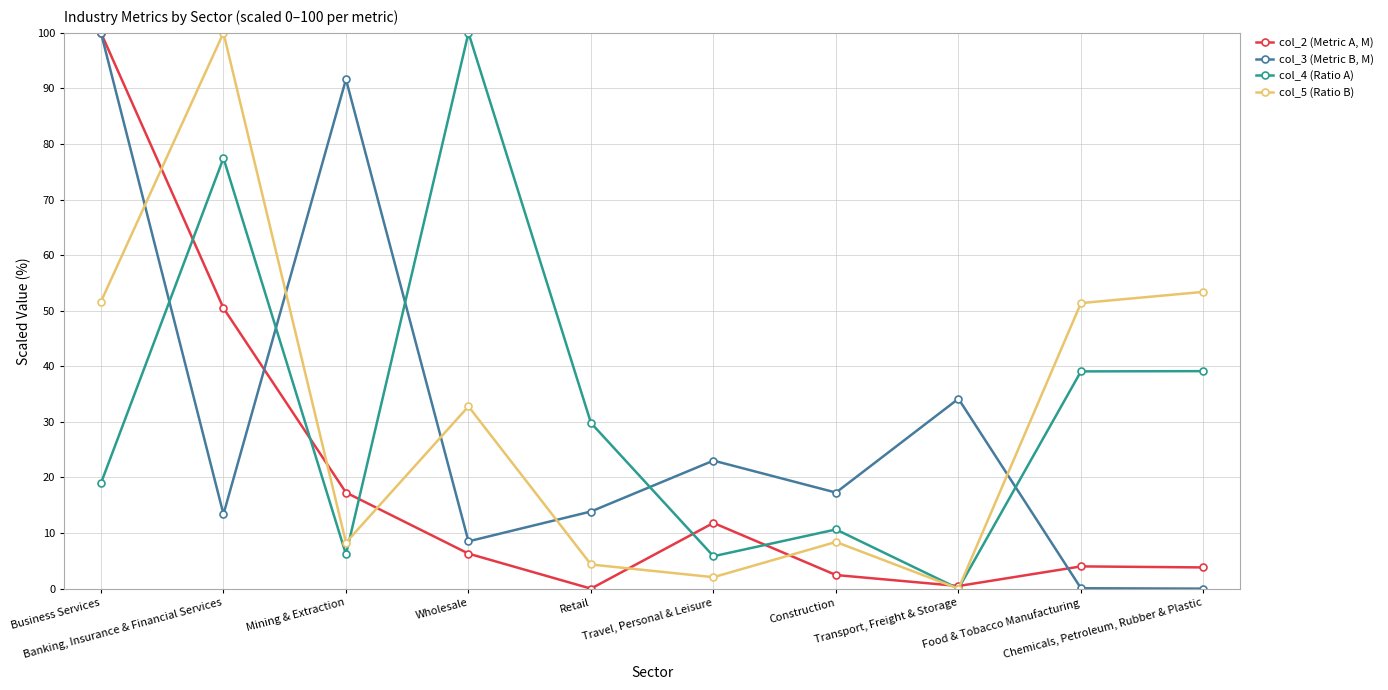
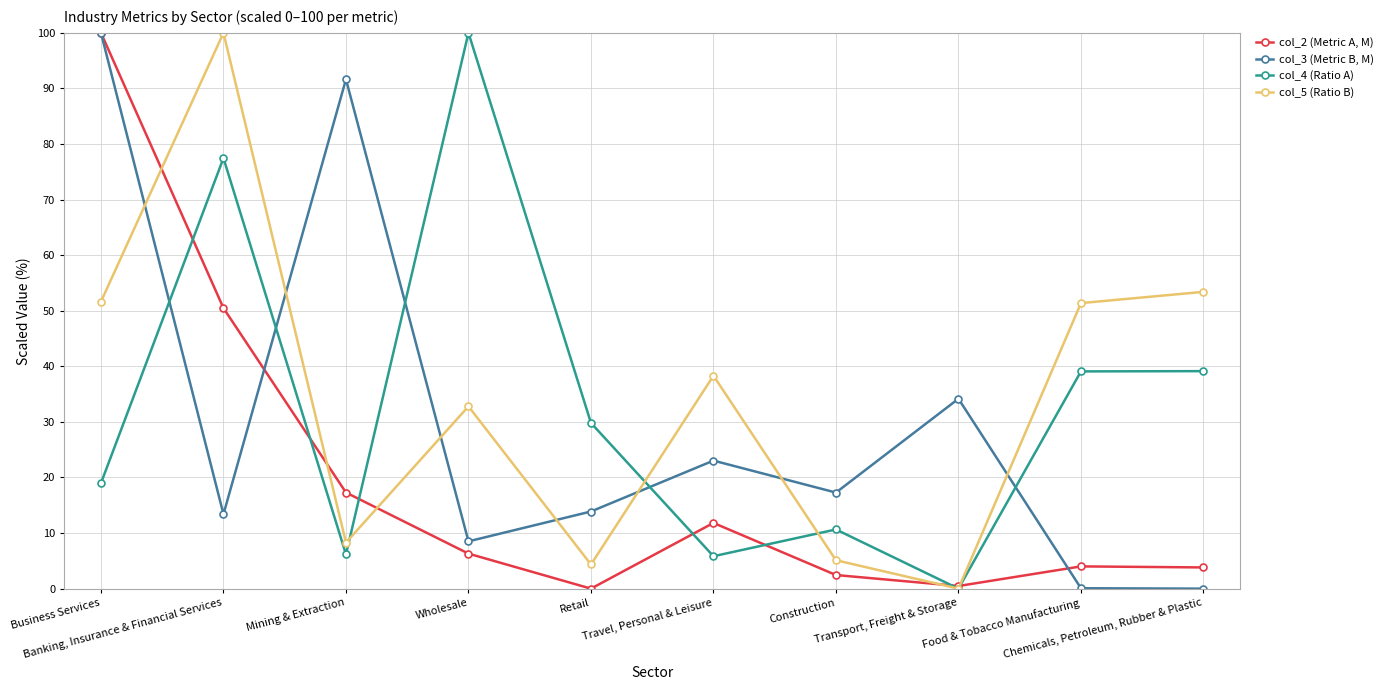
col_5 (Ratio B), Travel, Personal & Leisure: 2 -> 38
col_5 (Ratio B), Construction: 8 -> 5
